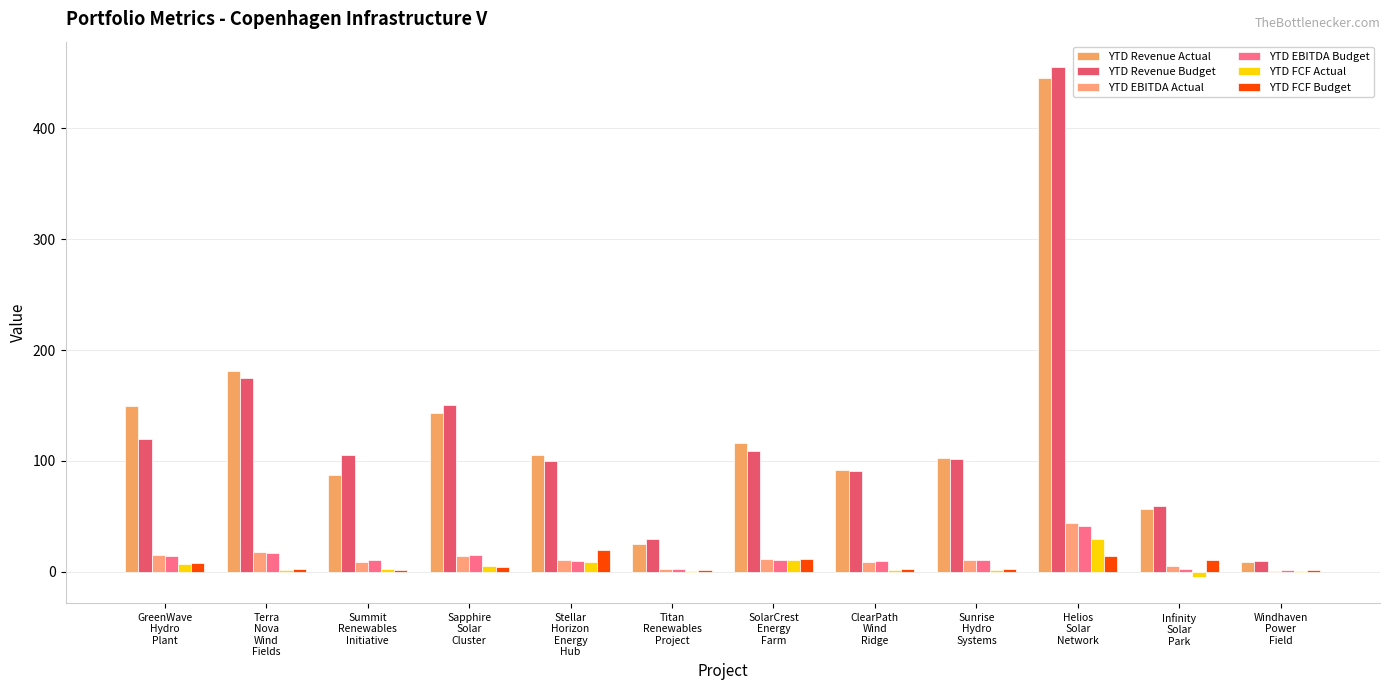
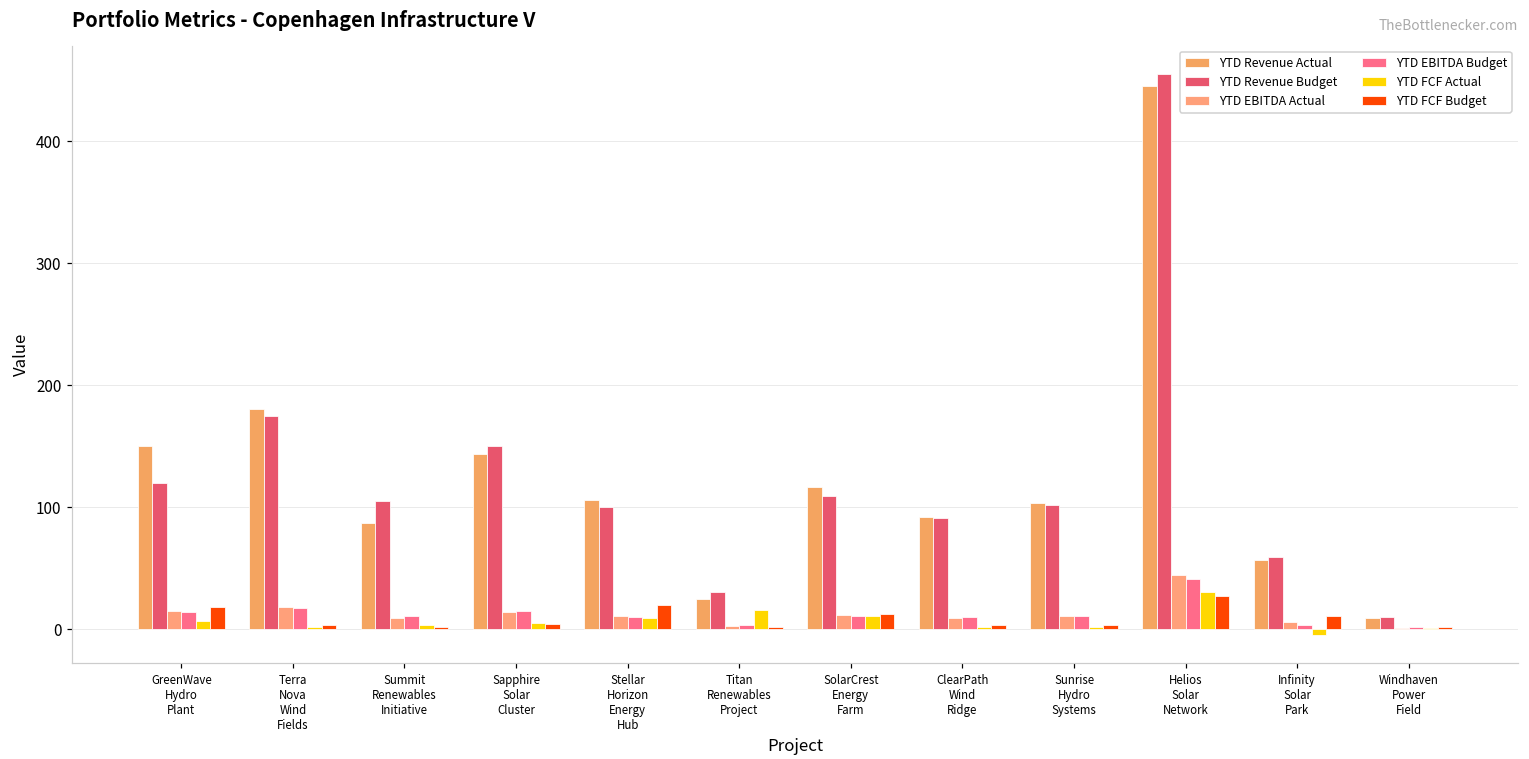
YTD FCF Budget, GreenWave Hydro Plant: 8 -> 18
YTD FCF Actual, Titan Renewables Project: 1 -> 16
YTD FCF Budget, Helios Solar Network: 14 -> 27
